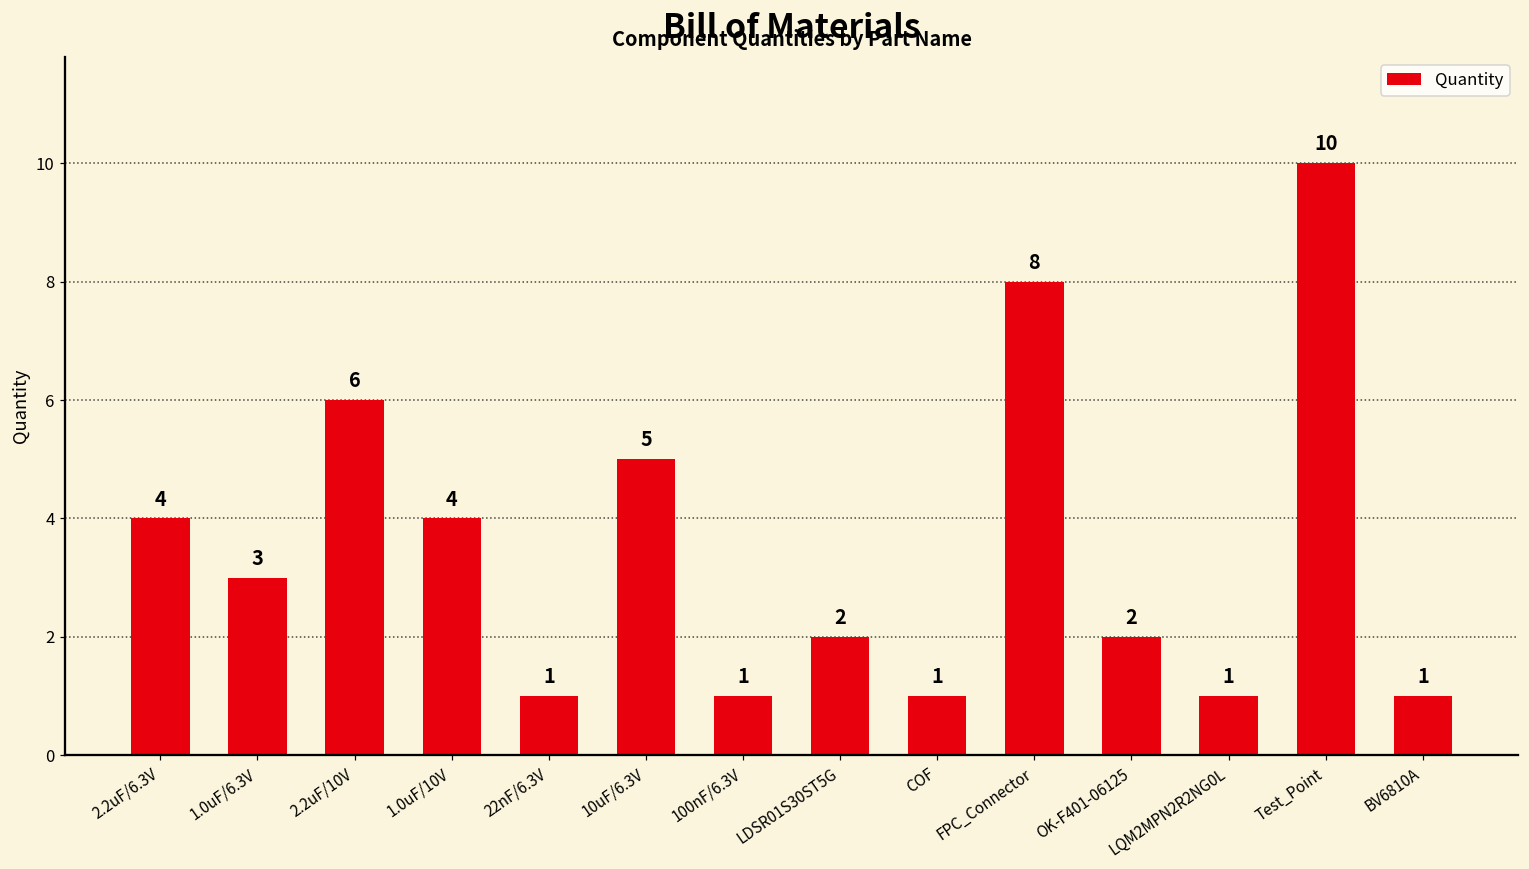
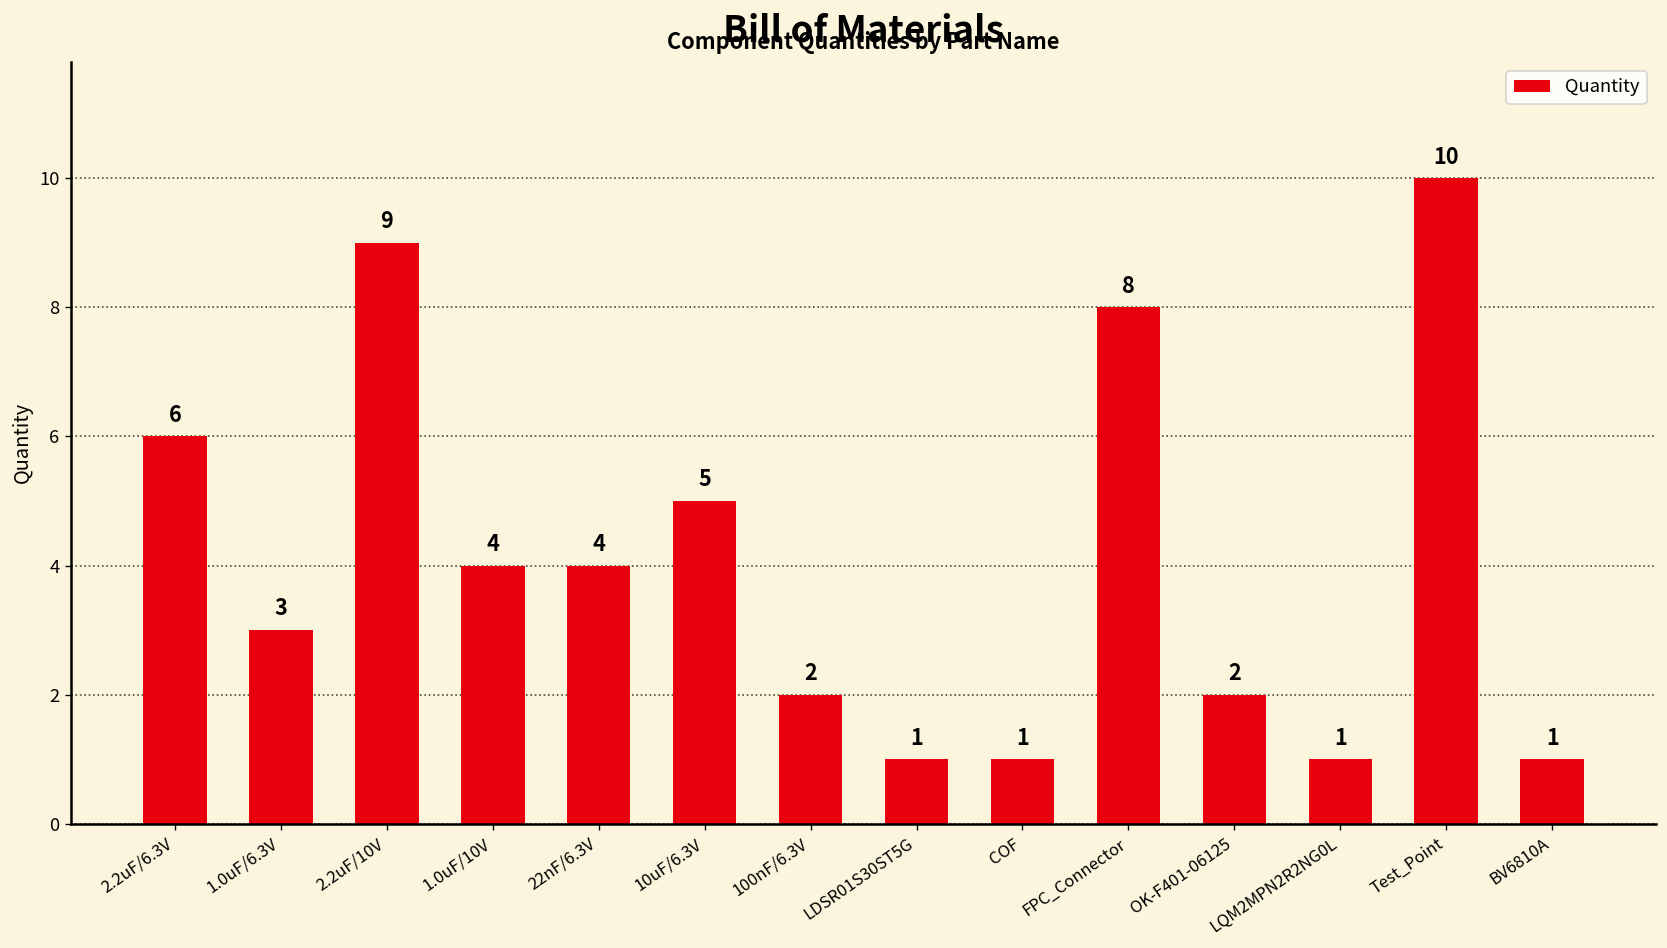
2.2uF/6.3V: 4 -> 6
2.2uF/10V: 6 -> 9
22nF/6.3V: 1 -> 4
100nF/6.3V: 1 -> 2
LDSR01S30ST5G: 2 -> 1
